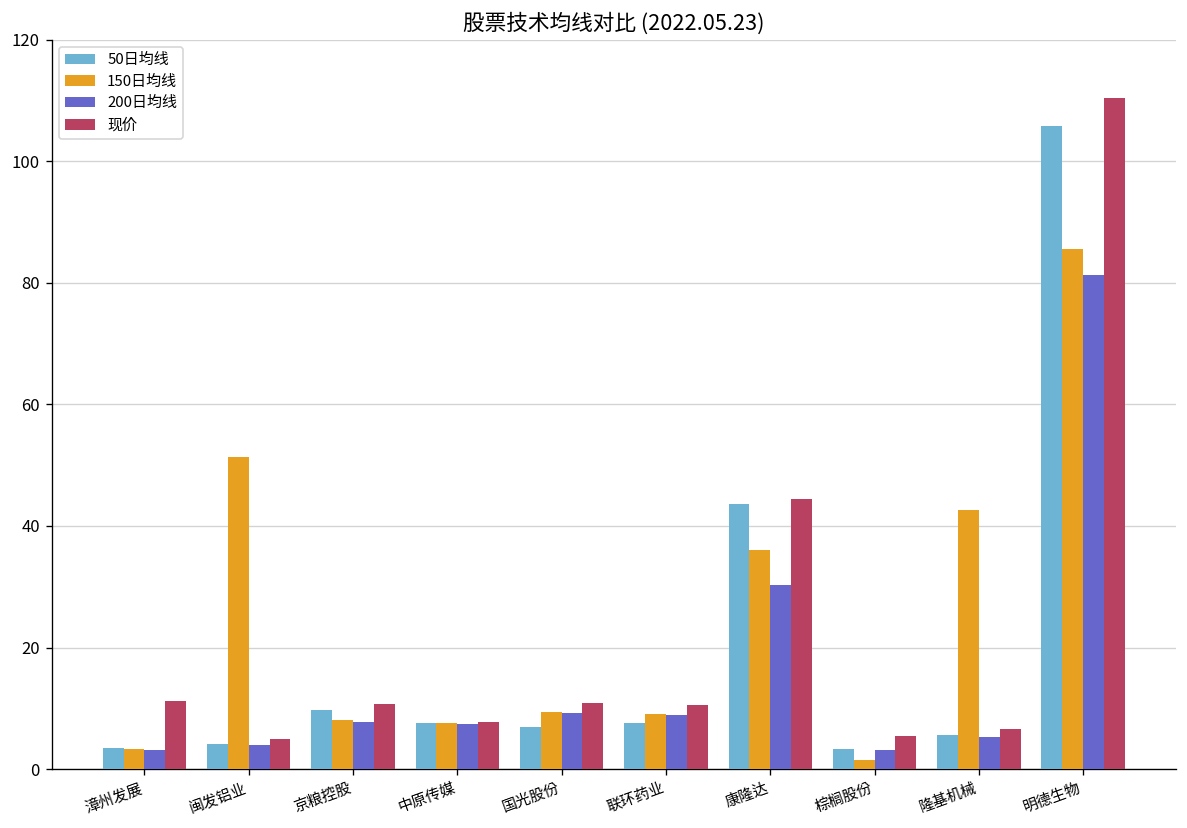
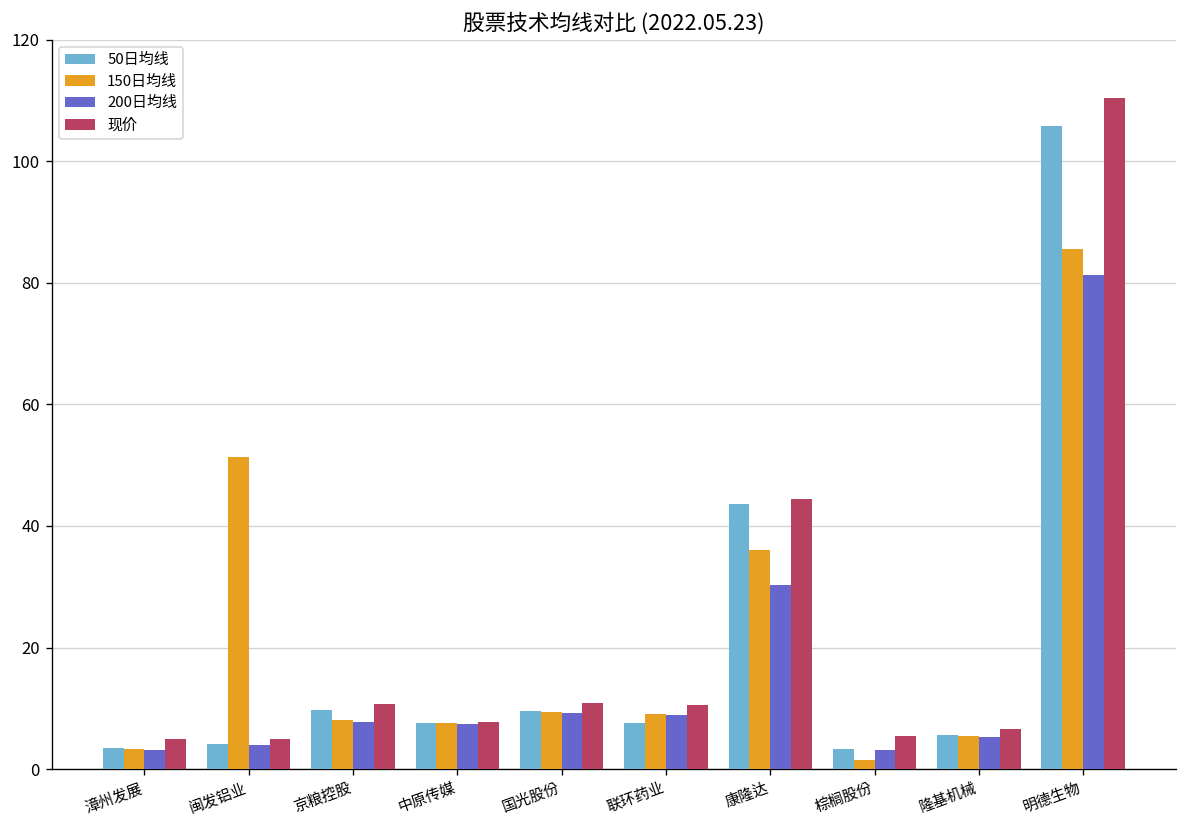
现价, 漳州发展: 11 -> 5
50日均线, 国光股份: 7 -> 10
150日均线, 隆基机械: 43 -> 5
